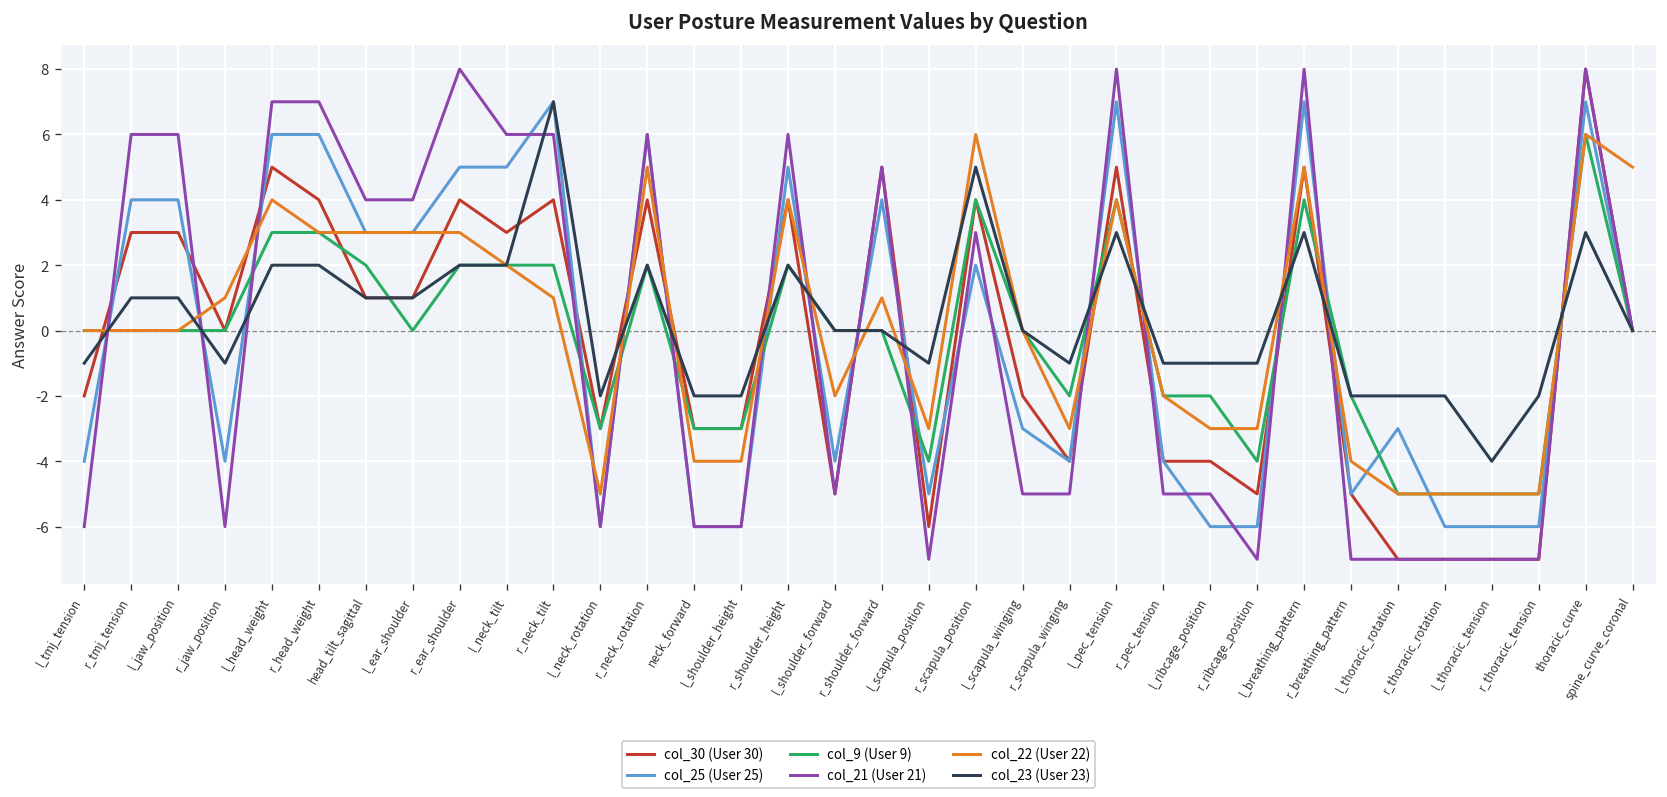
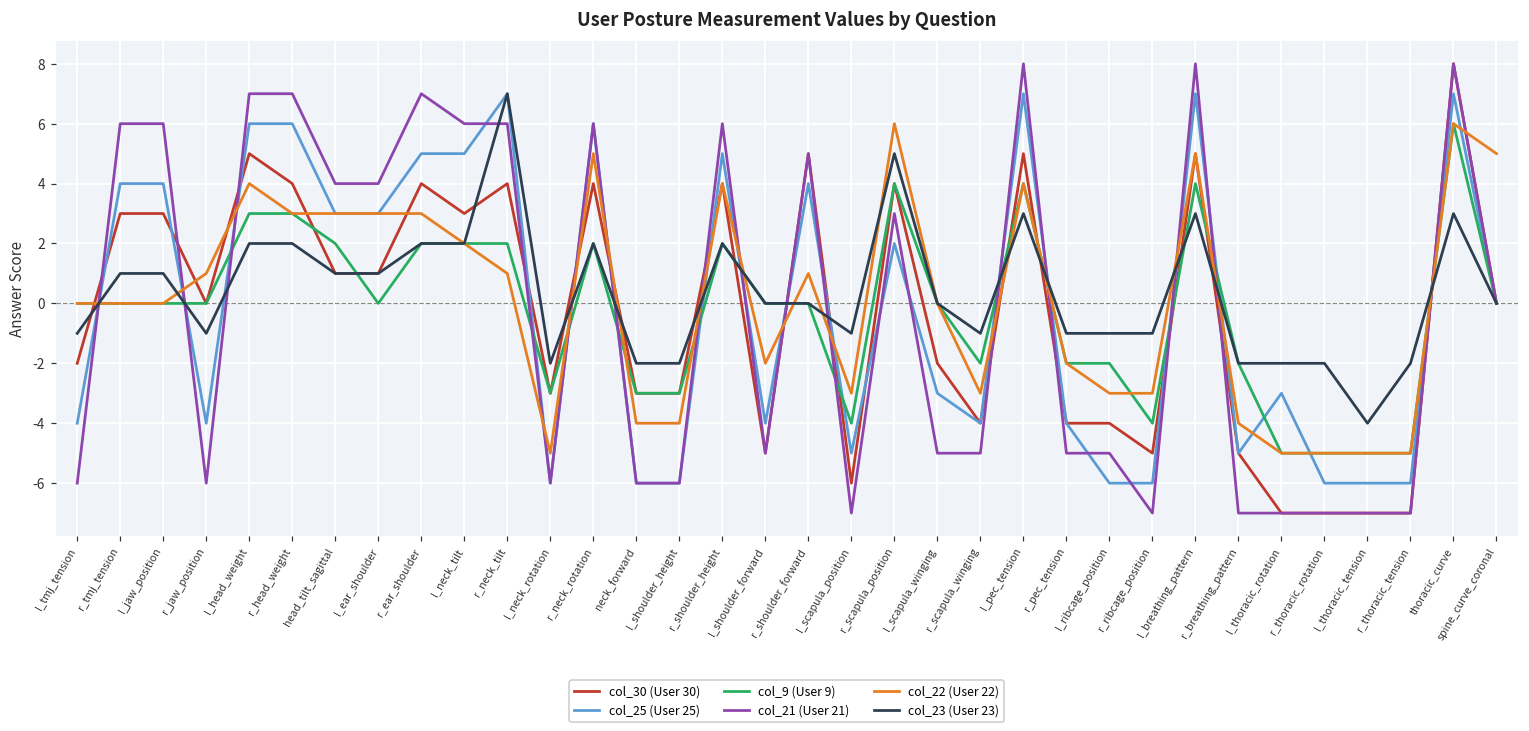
col_21 (User 21), r_ear_shoulder: 8 -> 7
